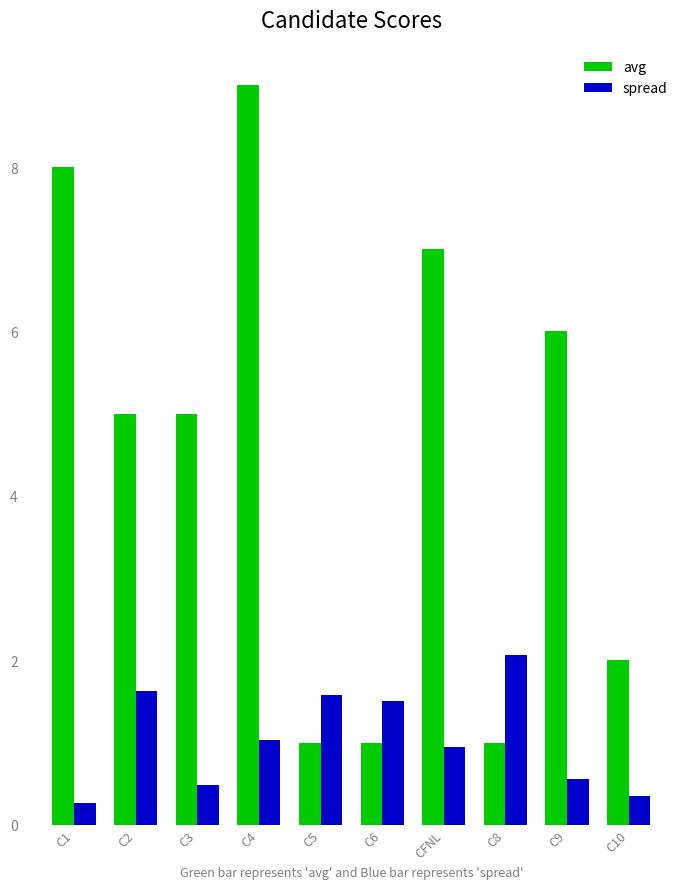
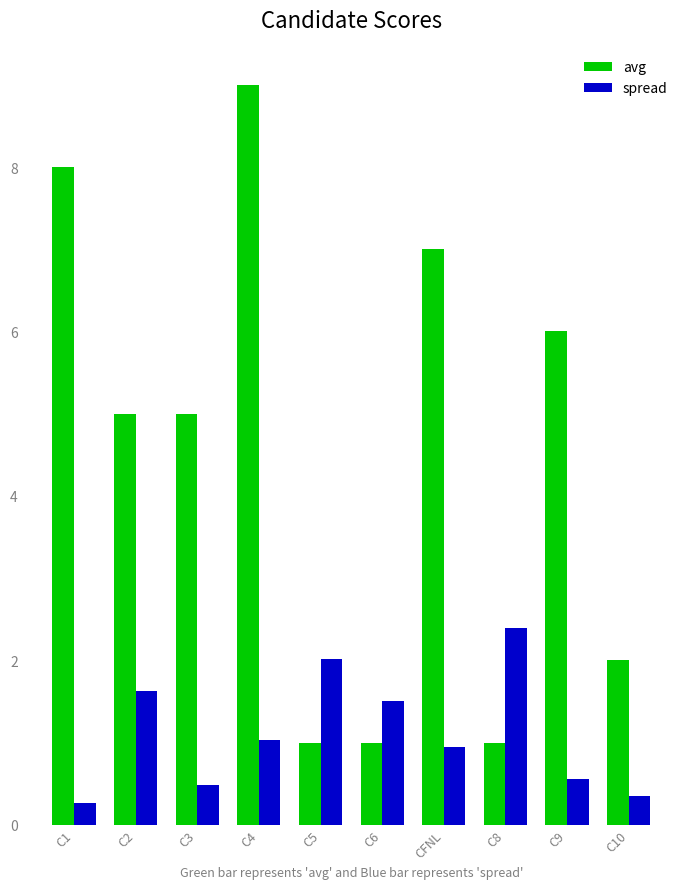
spread, C5: 1.6 -> 2.0
spread, C8: 2.1 -> 2.4
